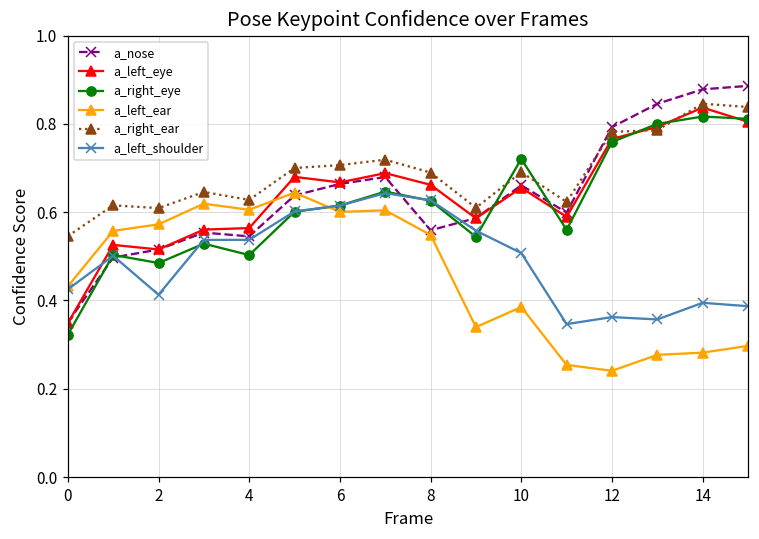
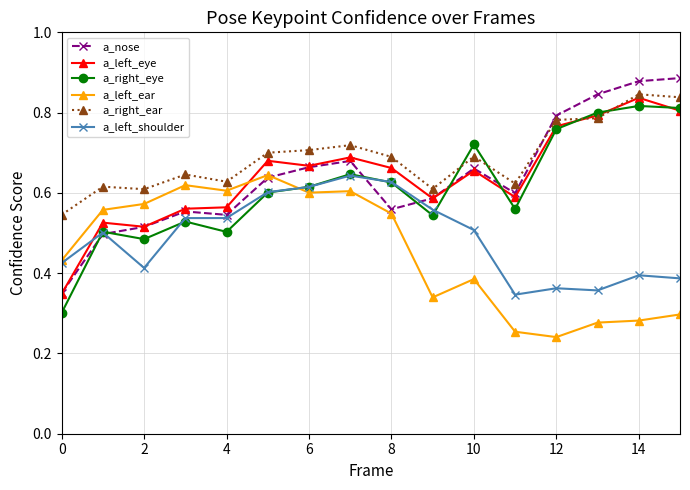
a_right_eye, 0: 0.32 -> 0.30
